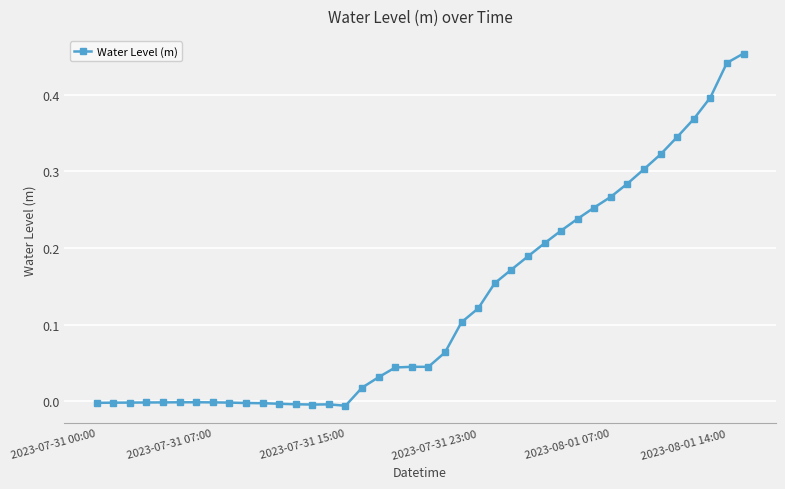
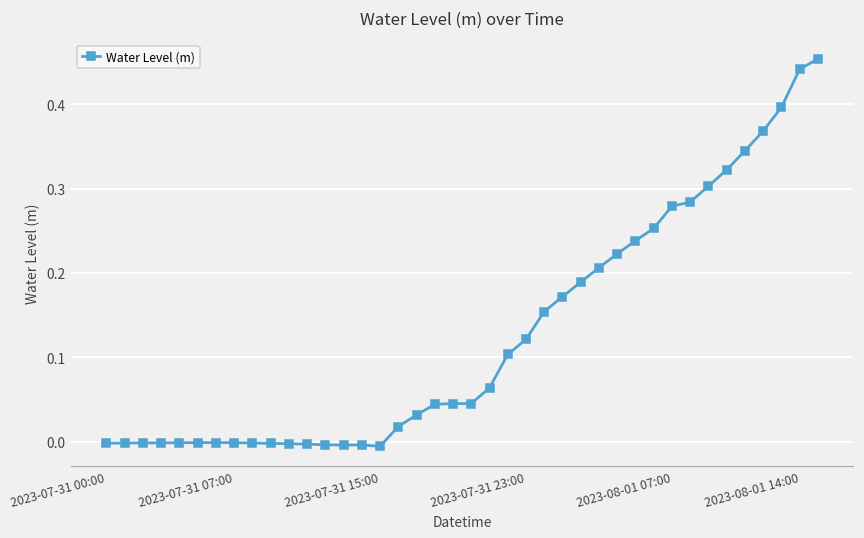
2023-08-01 07:00: 0.27 -> 0.28
